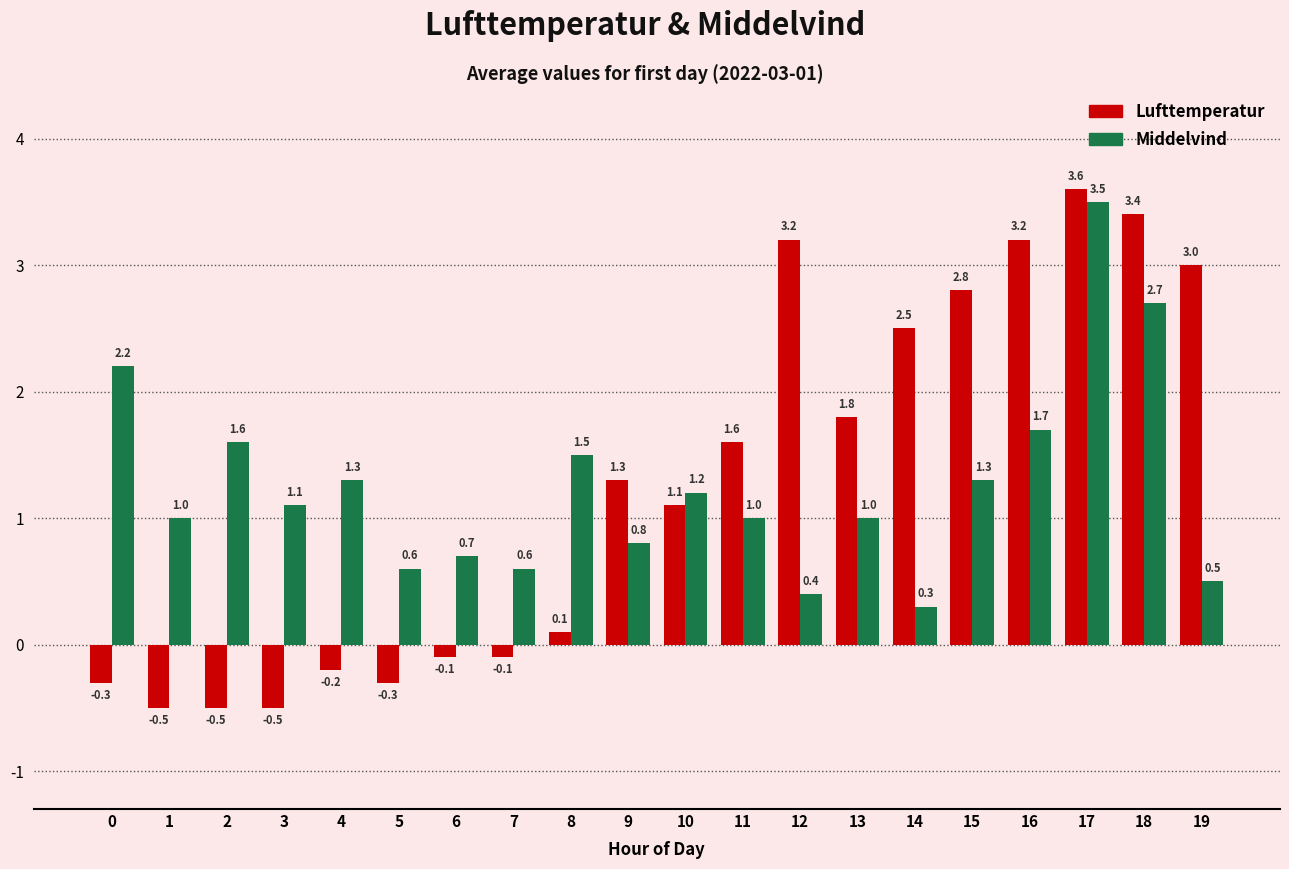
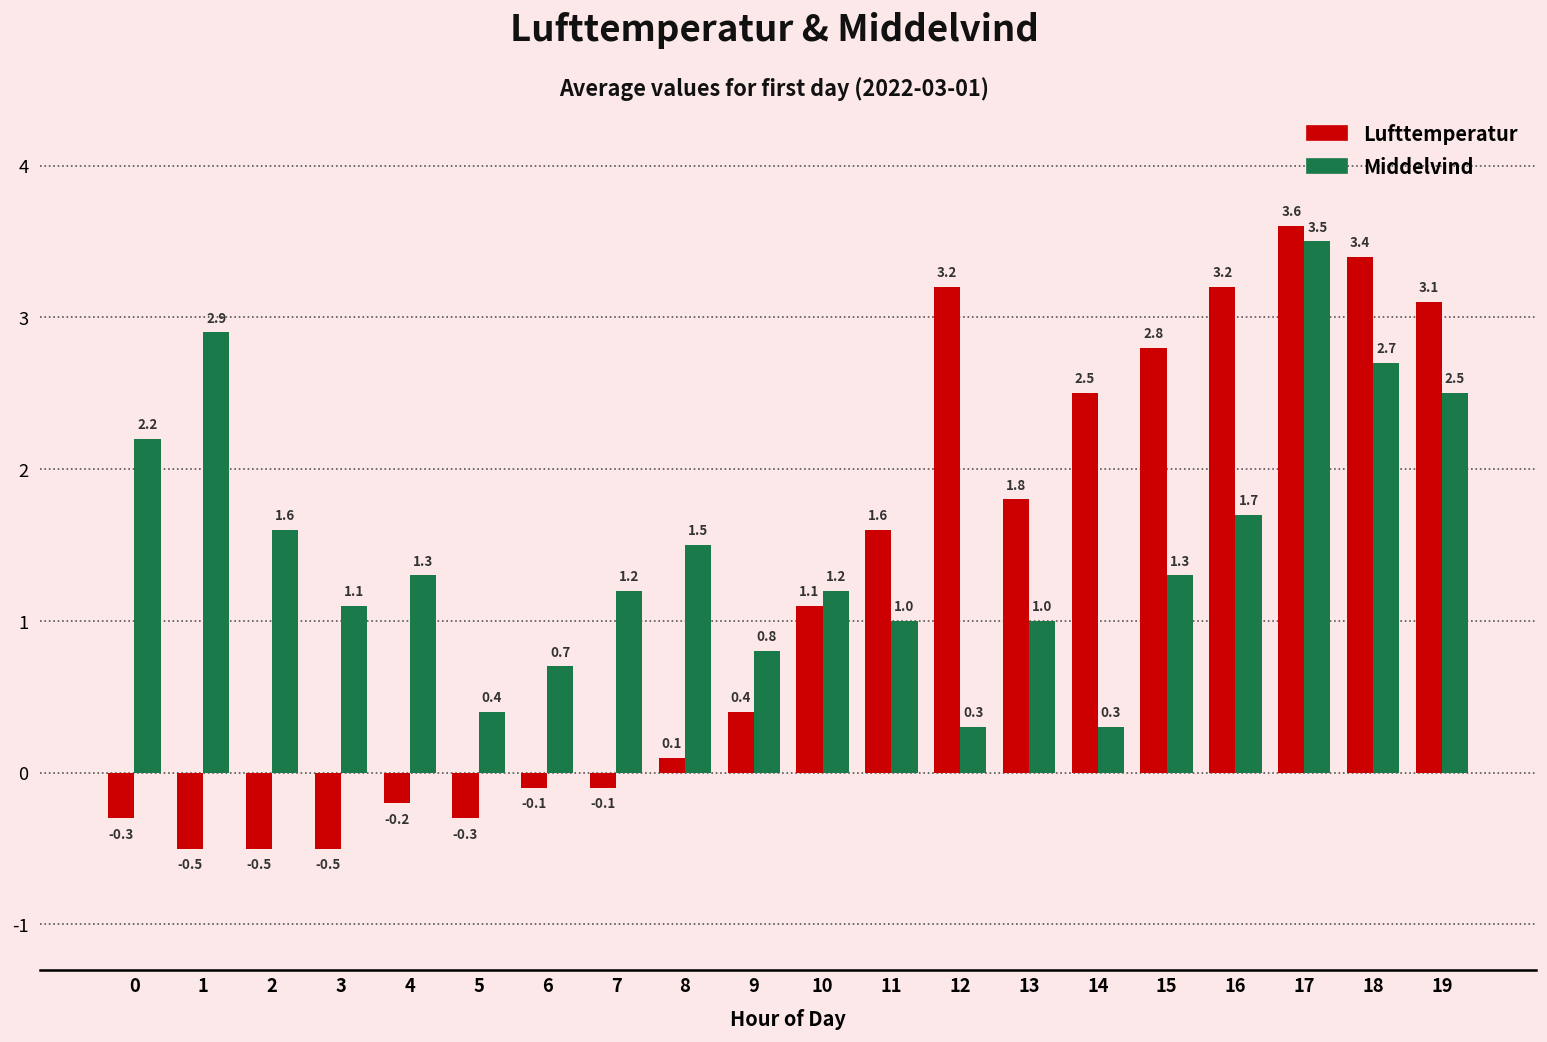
Middelvind, 1: 1.0 -> 2.9
Middelvind, 5: 0.6 -> 0.4
Middelvind, 7: 0.6 -> 1.2
Lufttemperatur, 9: 1.3 -> 0.4
Middelvind, 12: 0.4 -> 0.3
Lufttemperatur, 19: 3.0 -> 3.1
Middelvind, 19: 0.5 -> 2.5
